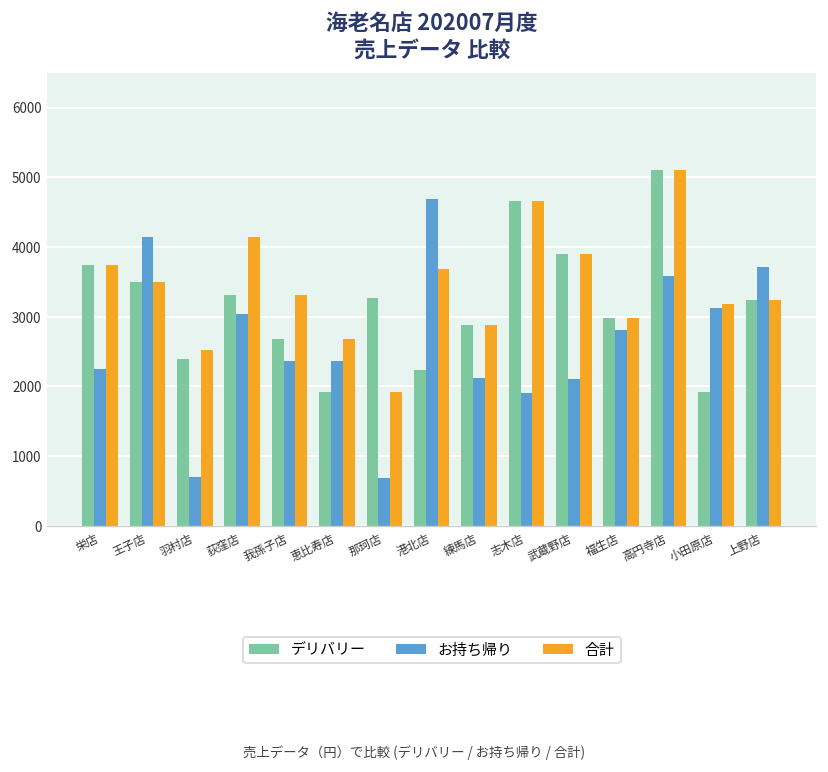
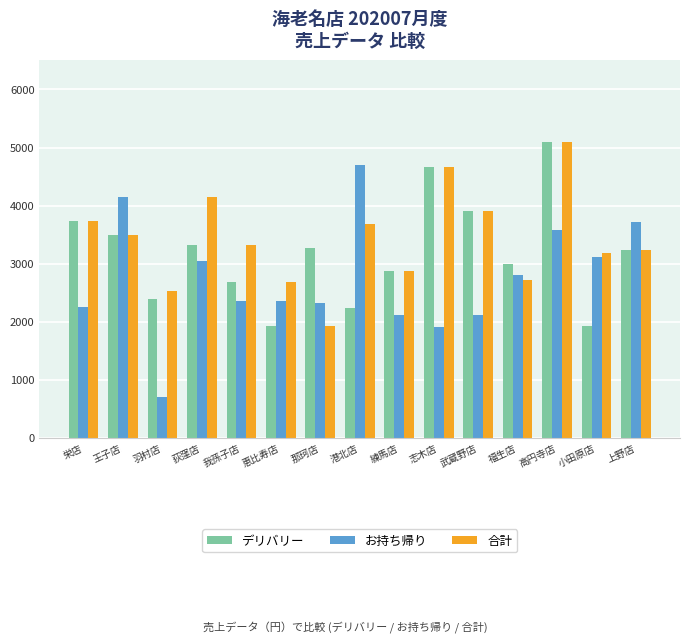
お持ち帰り, 那珂店: 700 -> 2300
合計, 福生店: 3000 -> 2700
